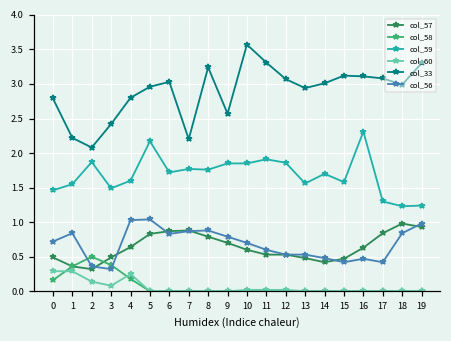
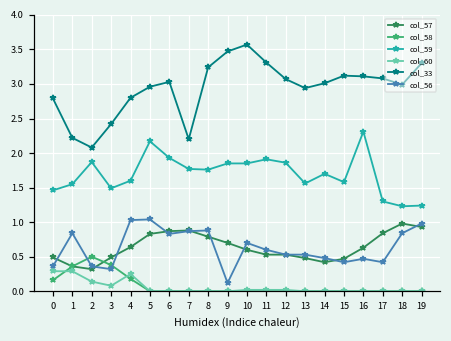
col_56, 0: 0.7 -> 0.4
col_59, 6: 1.7 -> 1.9
col_33, 9: 2.6 -> 3.5
col_56, 9: 0.8 -> 0.1
